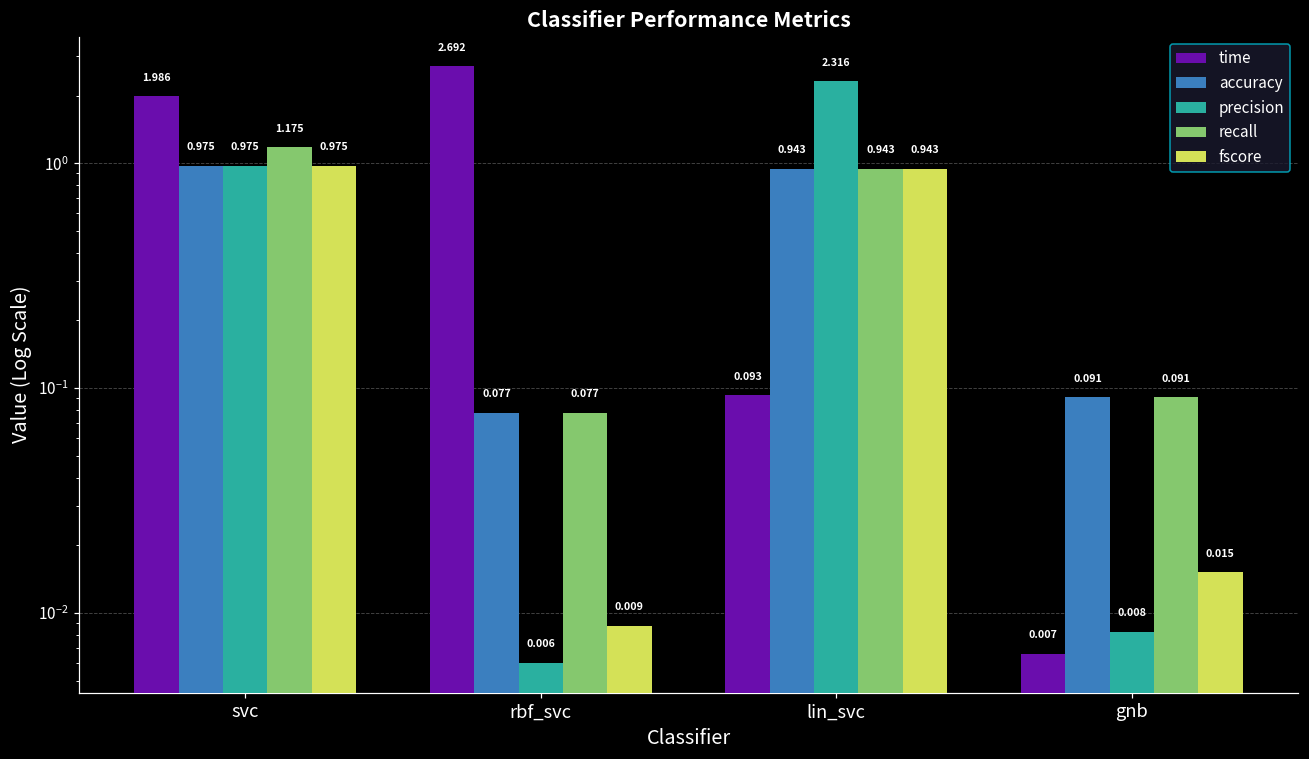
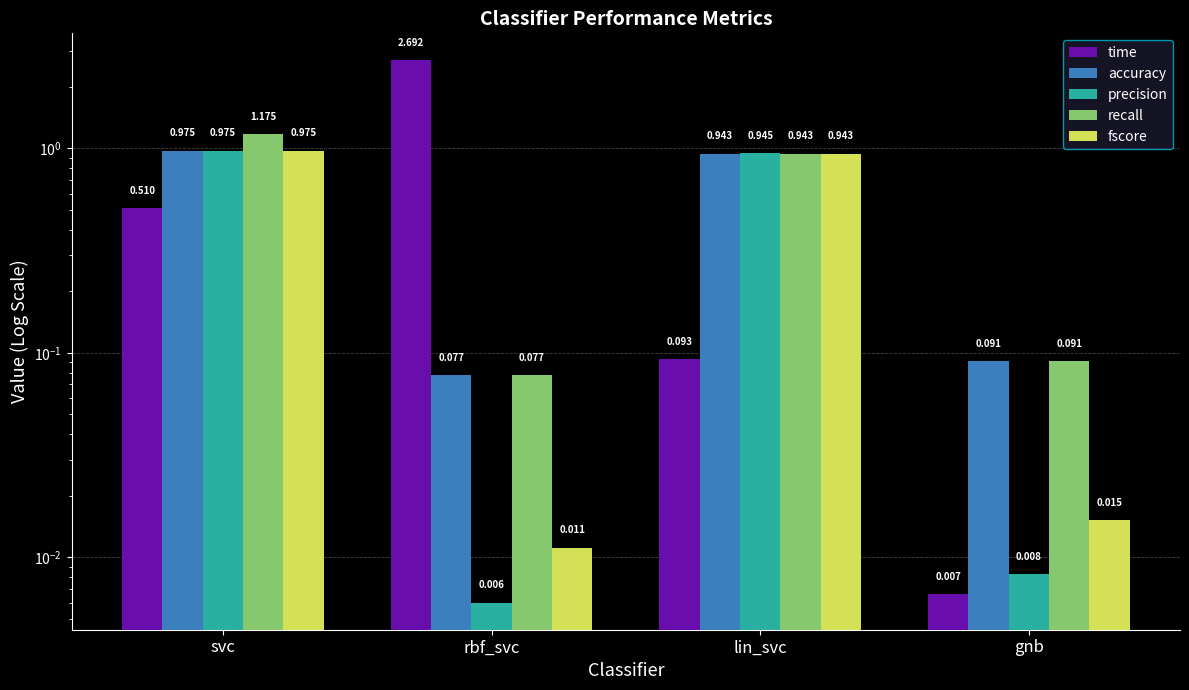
time, svc: 1.986 -> 0.510
fscore, rbf_svc: 0.009 -> 0.011
precision, lin_svc: 2.316 -> 0.945
